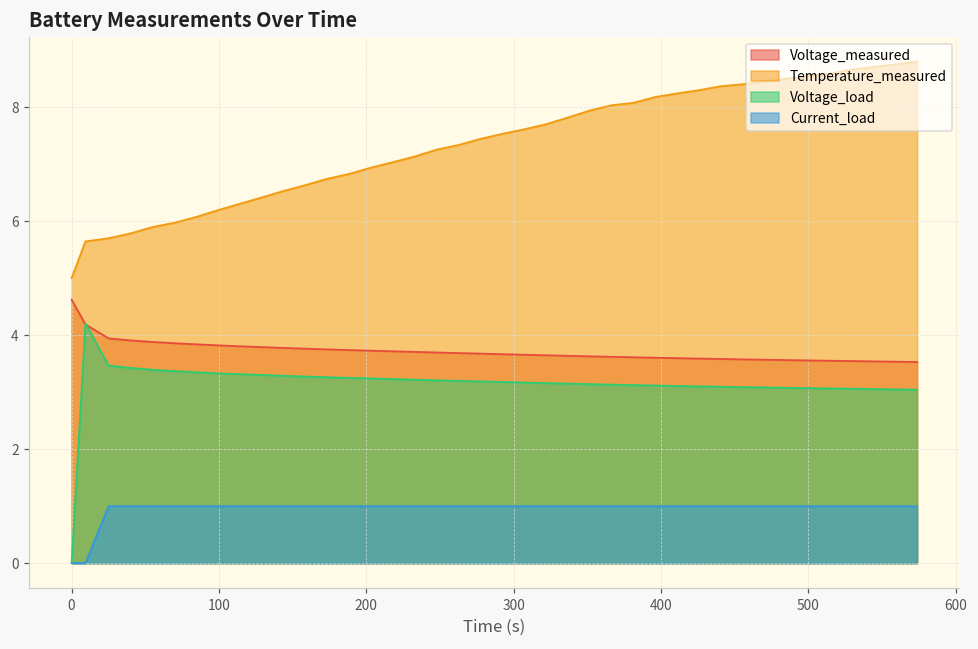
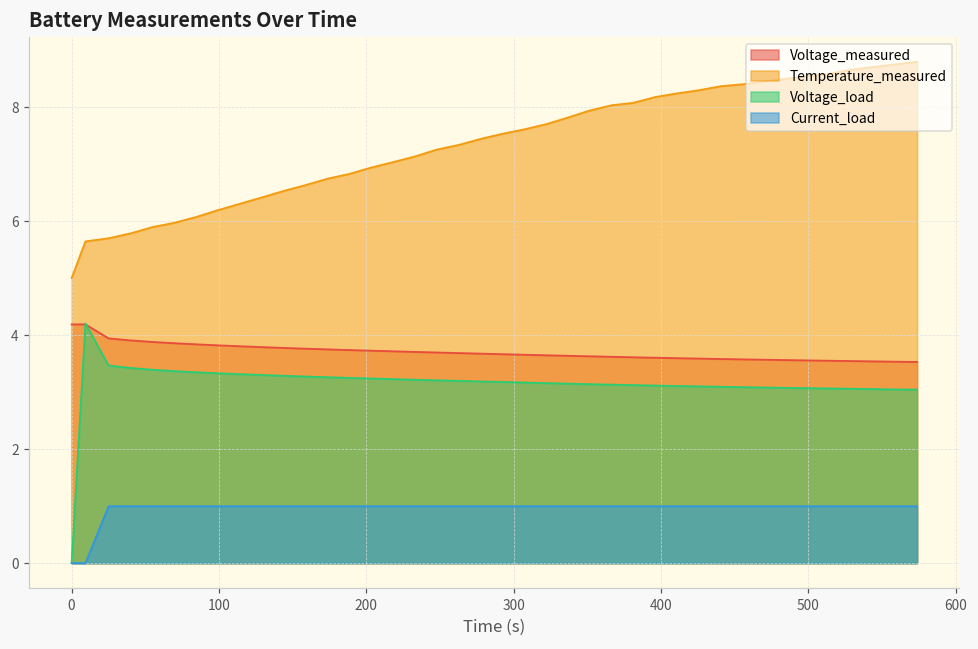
Voltage_measured, 0: 4.6 -> 4.2
